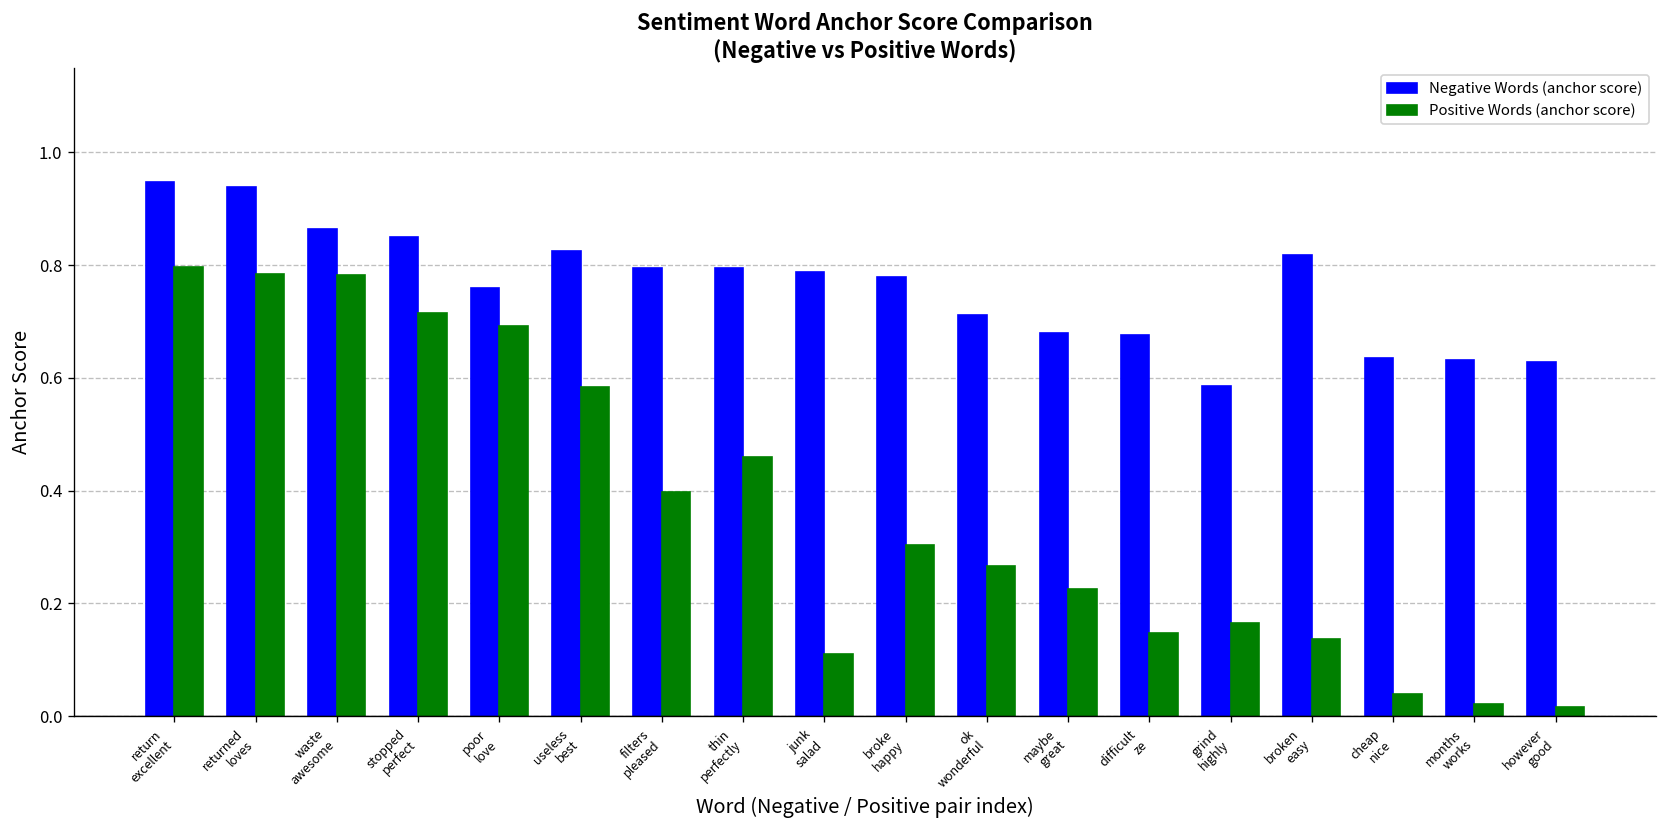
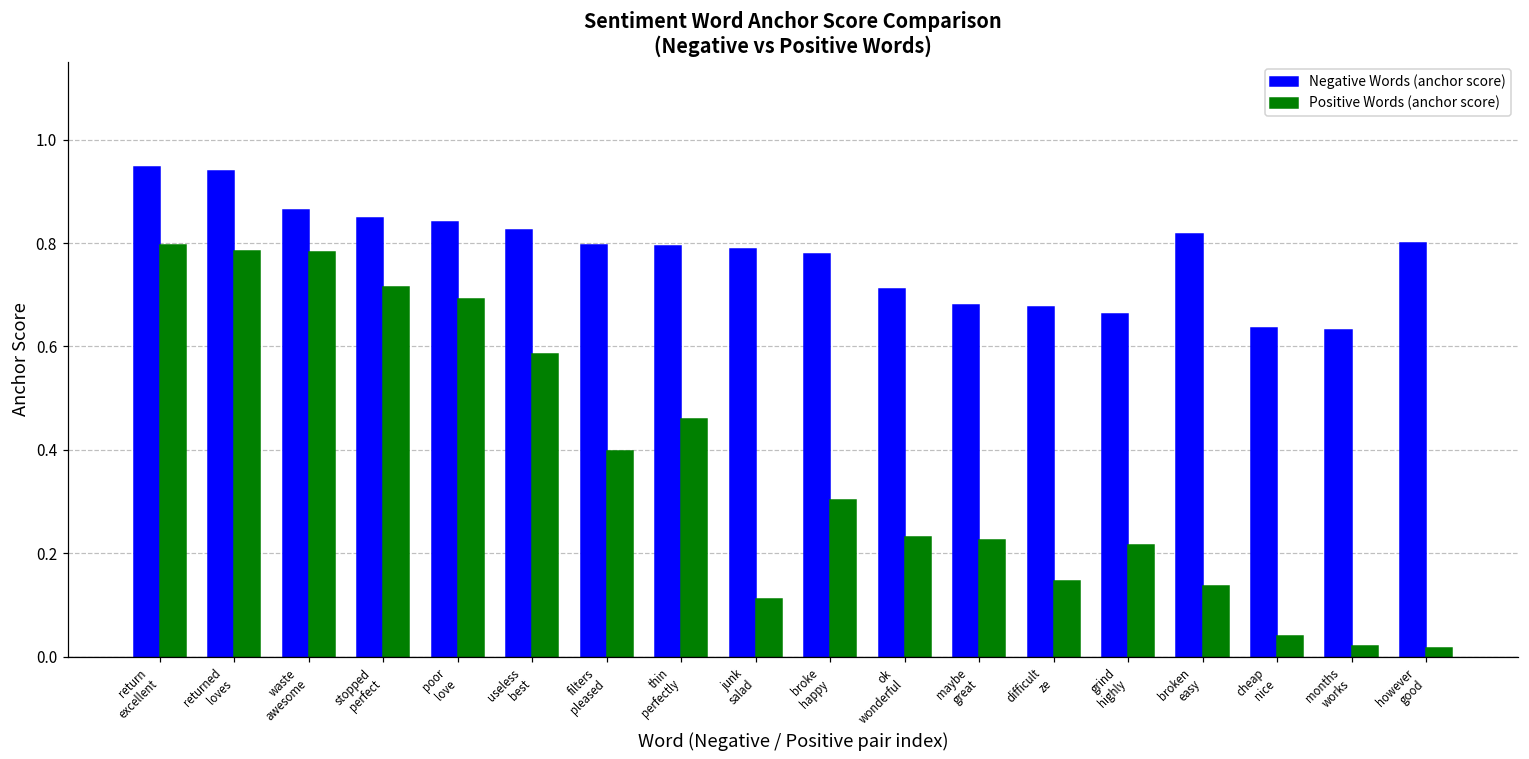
Negative Words (anchor score), poor love: 0.76 -> 0.84
Positive Words (anchor score), ok wonderful: 0.27 -> 0.23
Negative Words (anchor score), grind highly: 0.59 -> 0.66
Positive Words (anchor score), grind highly: 0.16 -> 0.22
Negative Words (anchor score), however good: 0.63 -> 0.80
